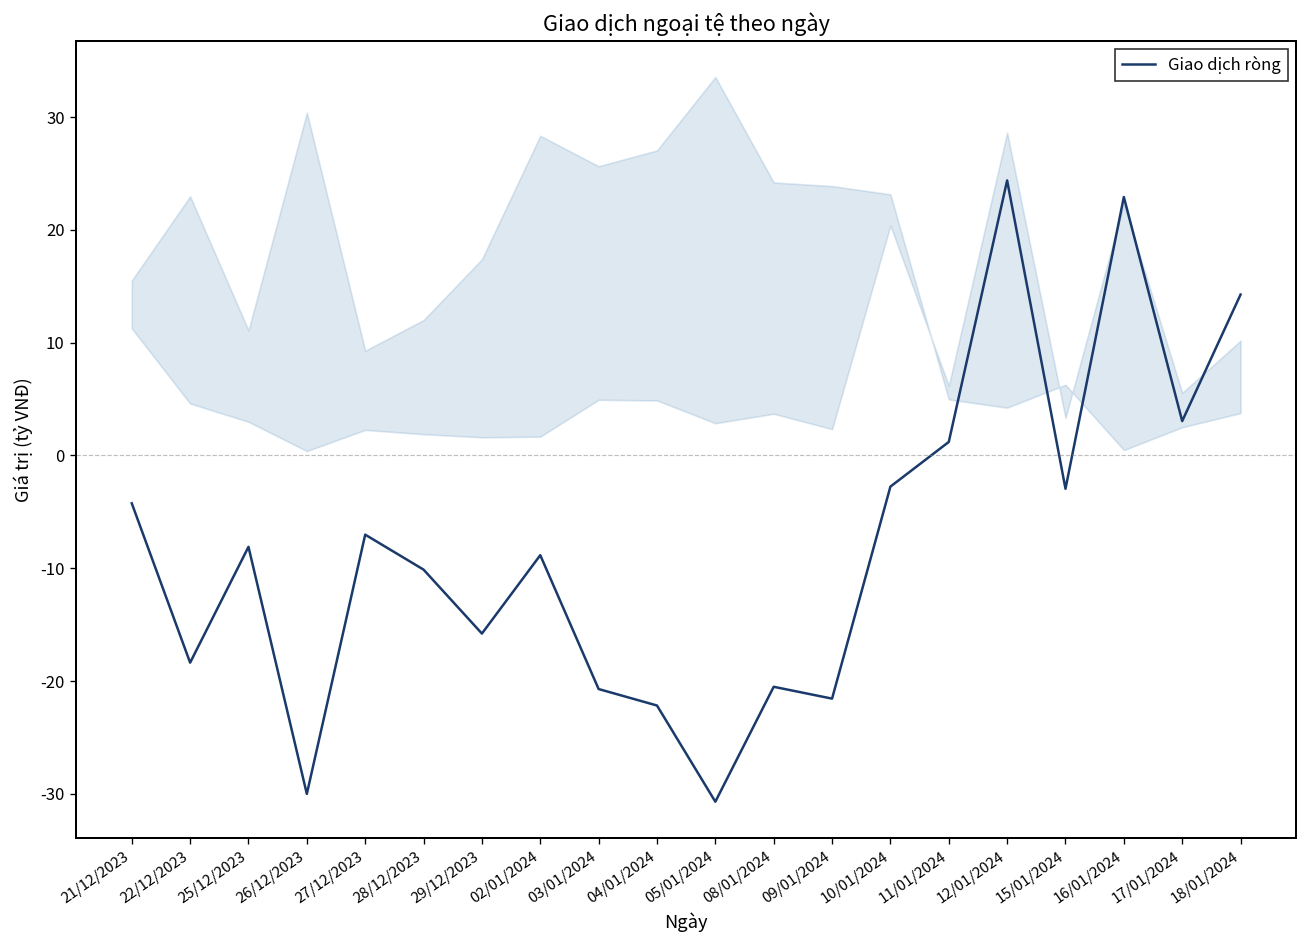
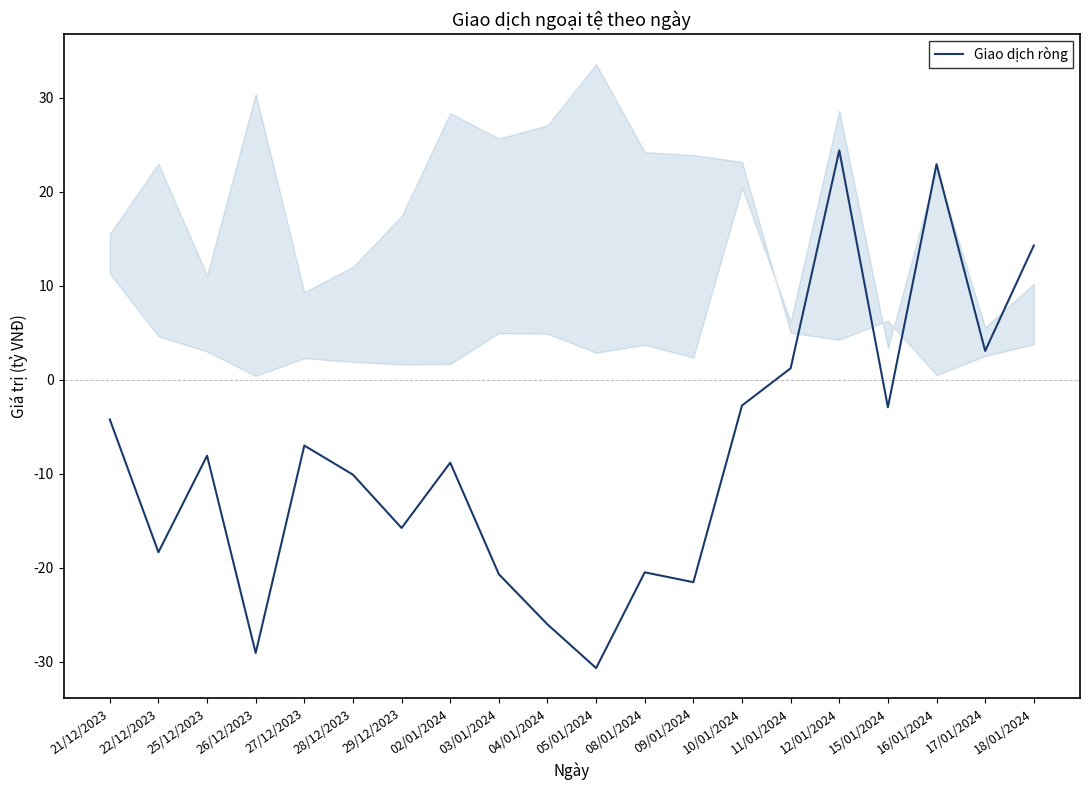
Giao dịch ròng, 26/12/2023: -30 -> -29
Giao dịch ròng, 04/01/2024: -22 -> -26
